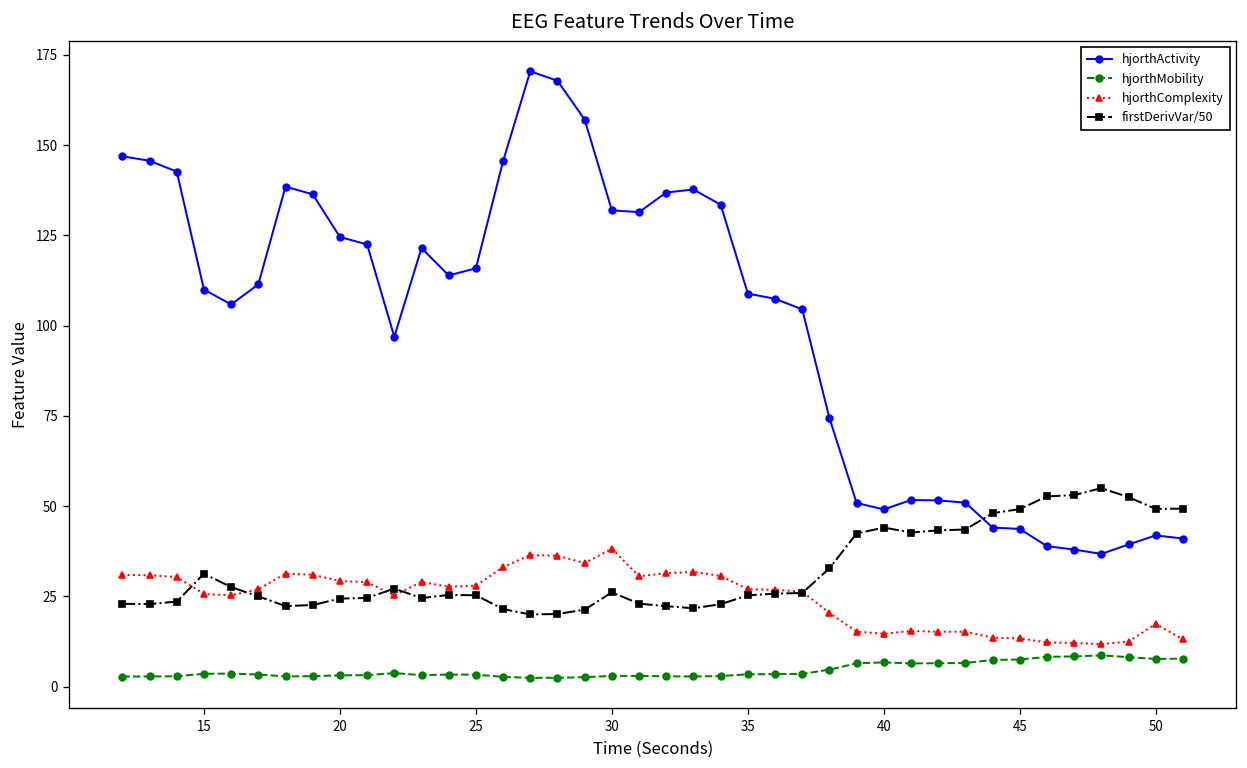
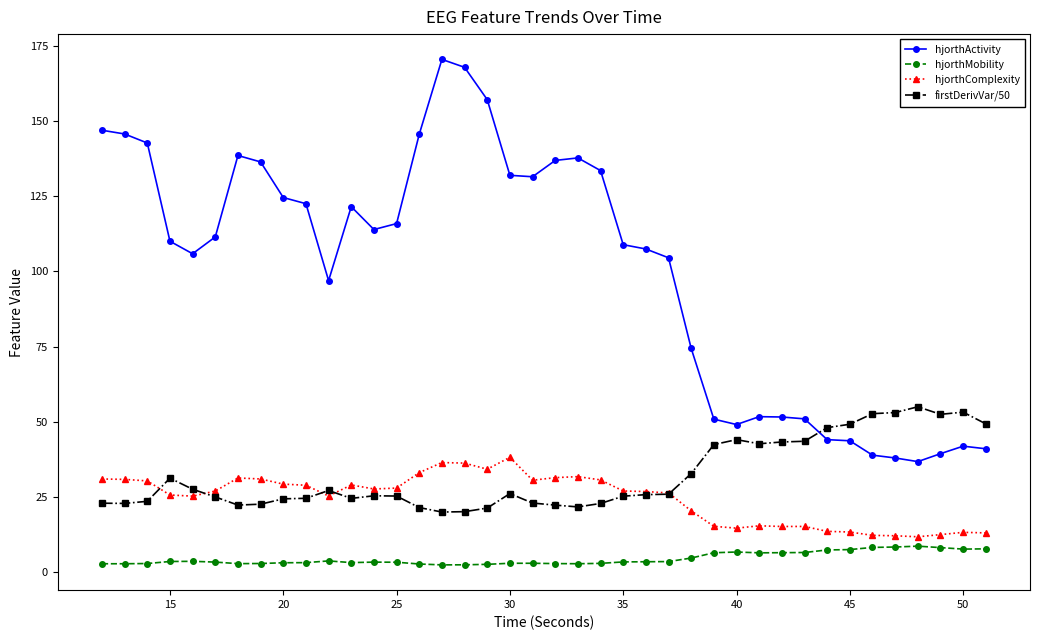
hjorthComplexity, 50: 17 -> 13
firstDerivVar/50, 50: 49 -> 53
